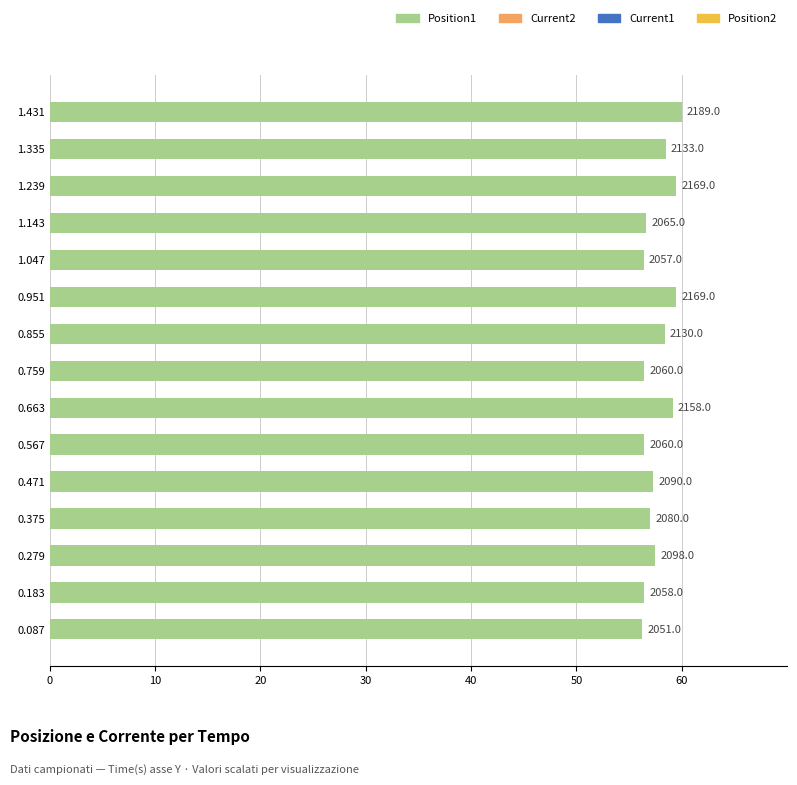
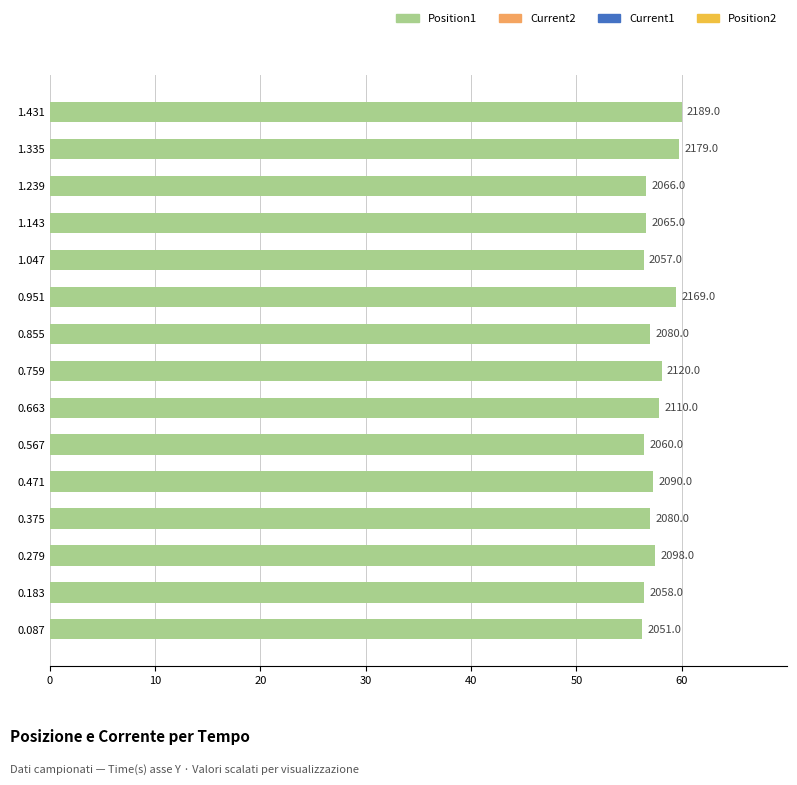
Position1, 1.335: 2133.0 -> 2179.0
Position1, 1.239: 2169.0 -> 2066.0
Position1, 0.855: 2130.0 -> 2080.0
Position1, 0.759: 2060.0 -> 2120.0
Position1, 0.663: 2158.0 -> 2110.0
